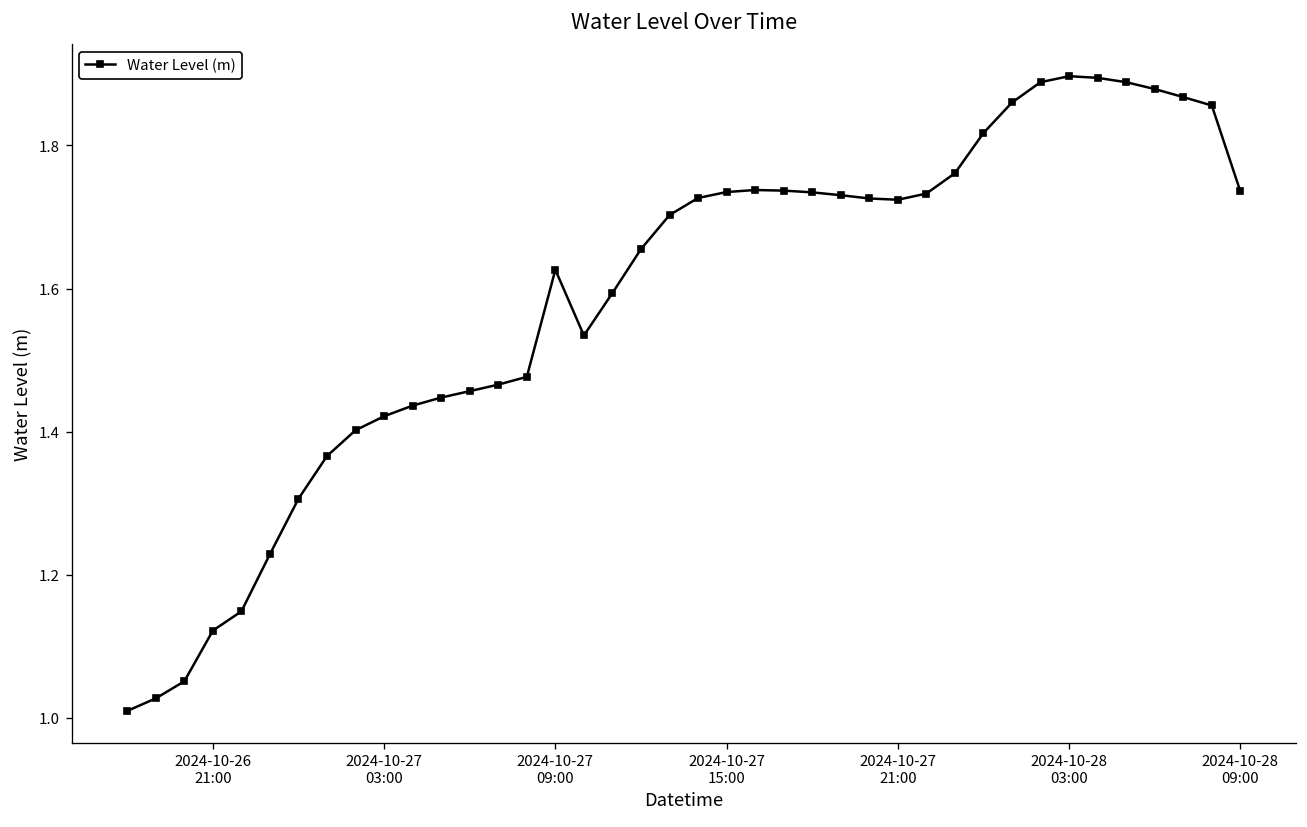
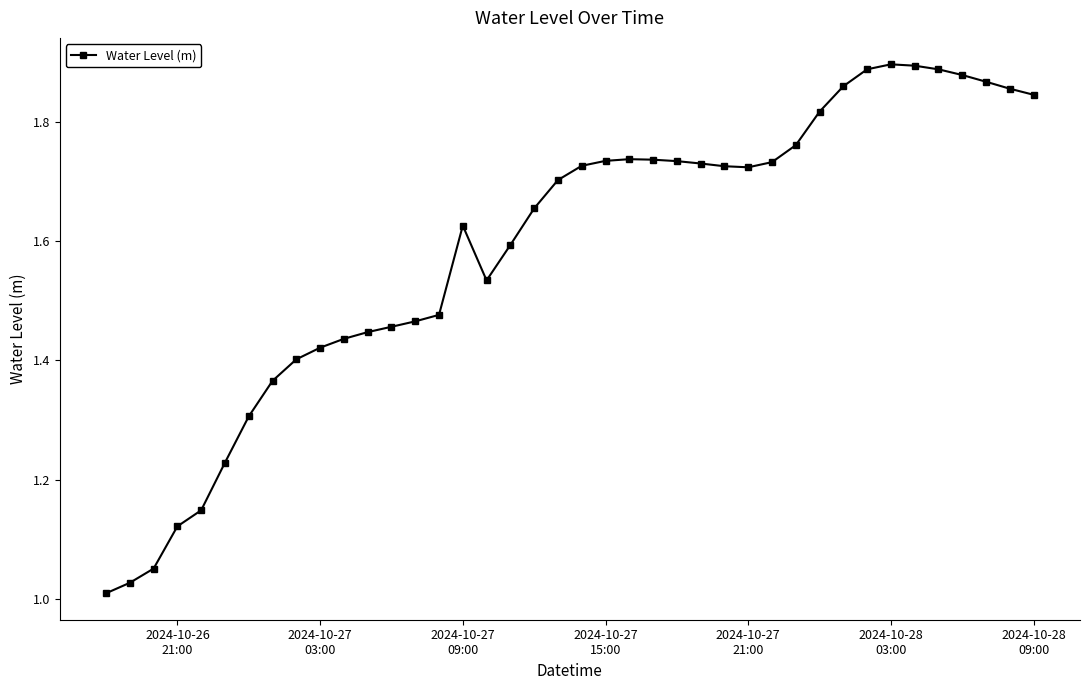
2024-10-28 09:00: 1.74 -> 1.85
